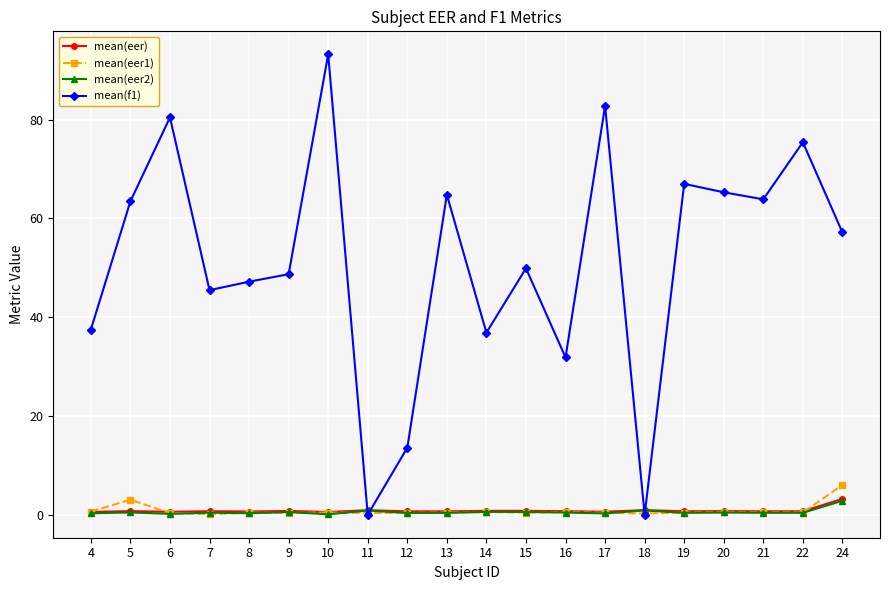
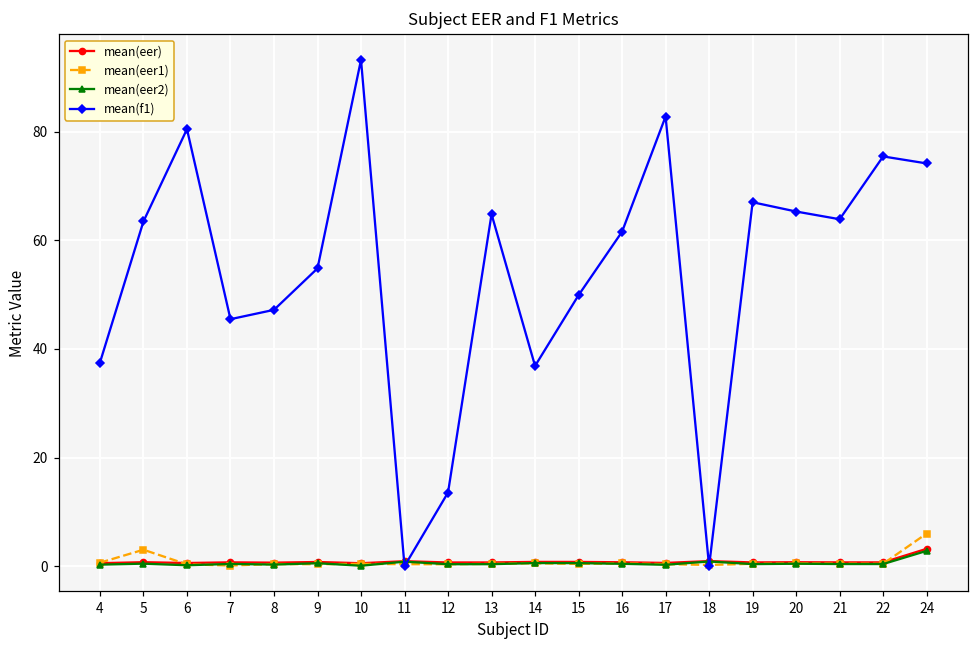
mean(f1), 9: 49 -> 55
mean(f1), 16: 32 -> 62
mean(f1), 24: 57 -> 74
